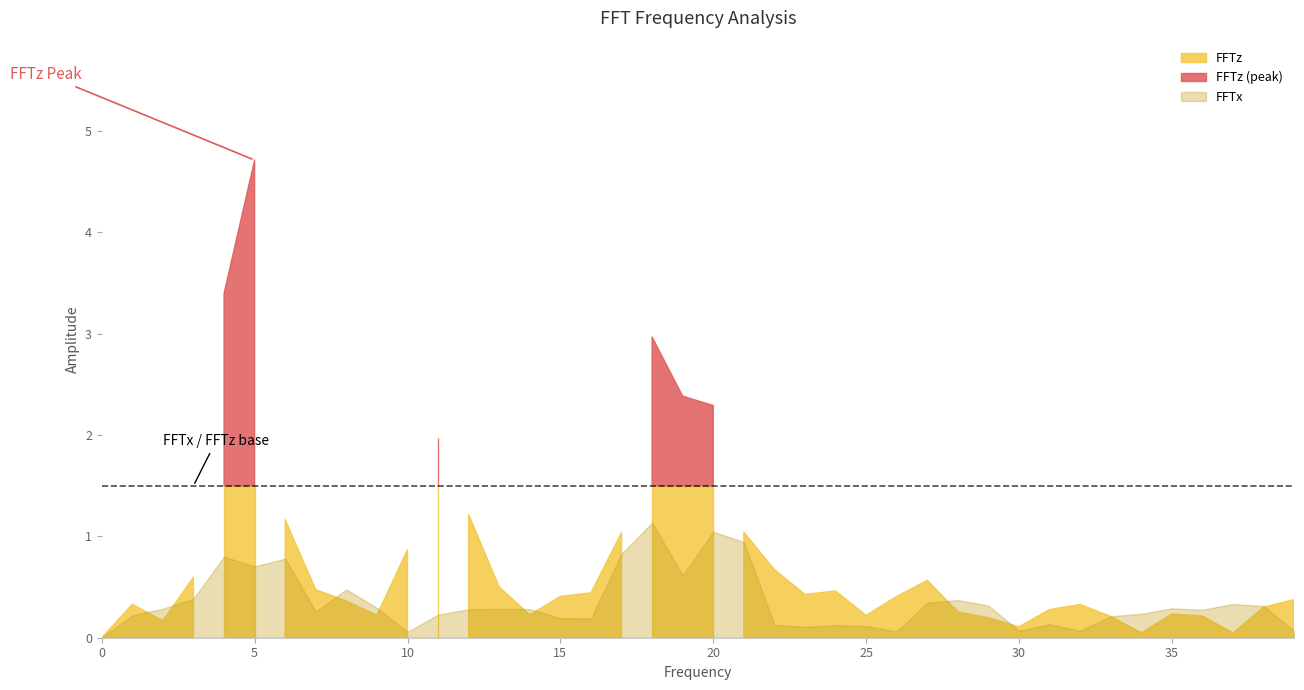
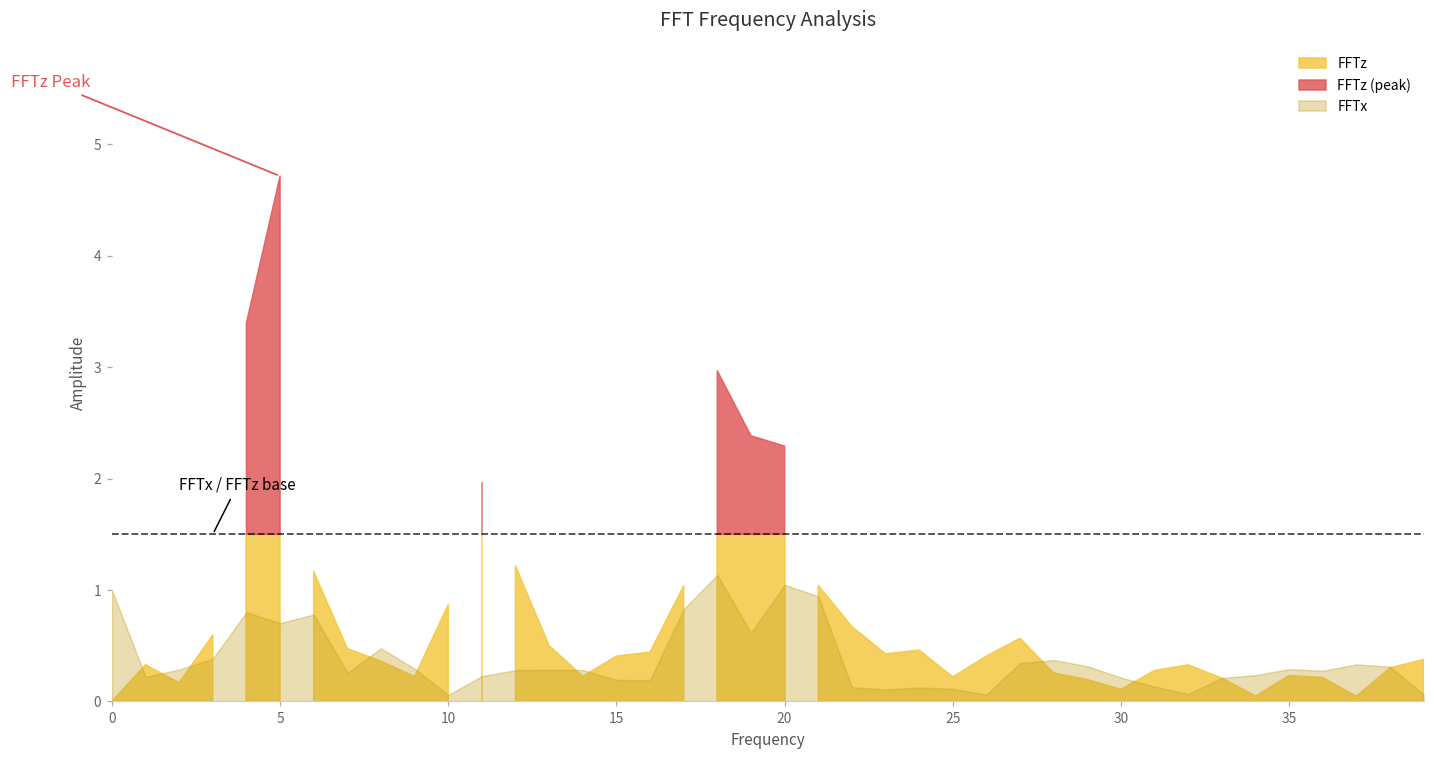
0: 0 -> 1
30: 0.07 -> 0.21
